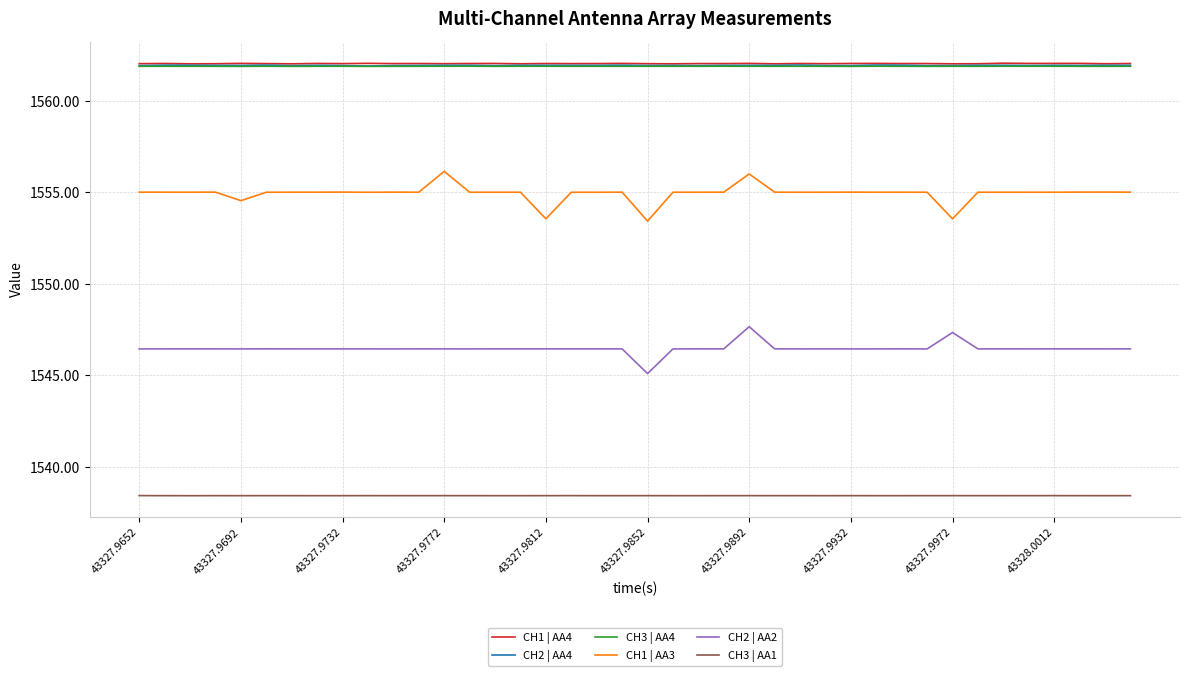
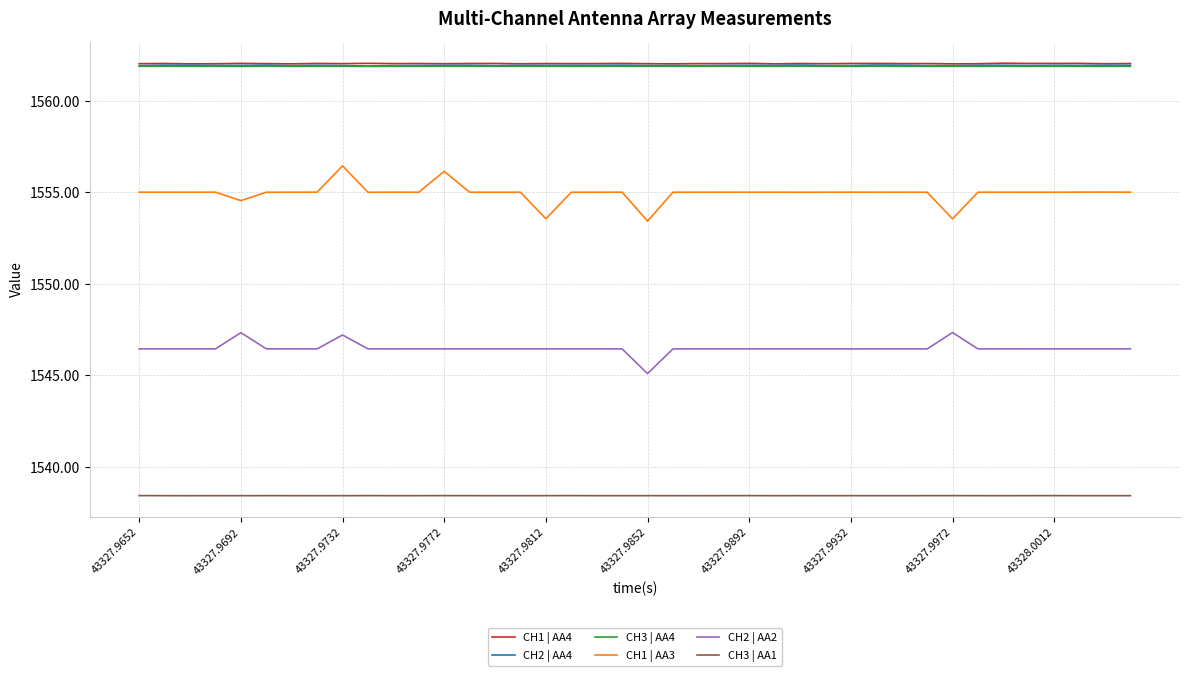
CH2 | AA2, 43327.9692: 1546.5 -> 1547.3
CH1 | AA3, 43327.9732: 1555.0 -> 1556.5
CH2 | AA2, 43327.9732: 1546.5 -> 1547.2
CH1 | AA3, 43327.9892: 1556.0 -> 1555.0
CH2 | AA2, 43327.9892: 1547.7 -> 1546.5
